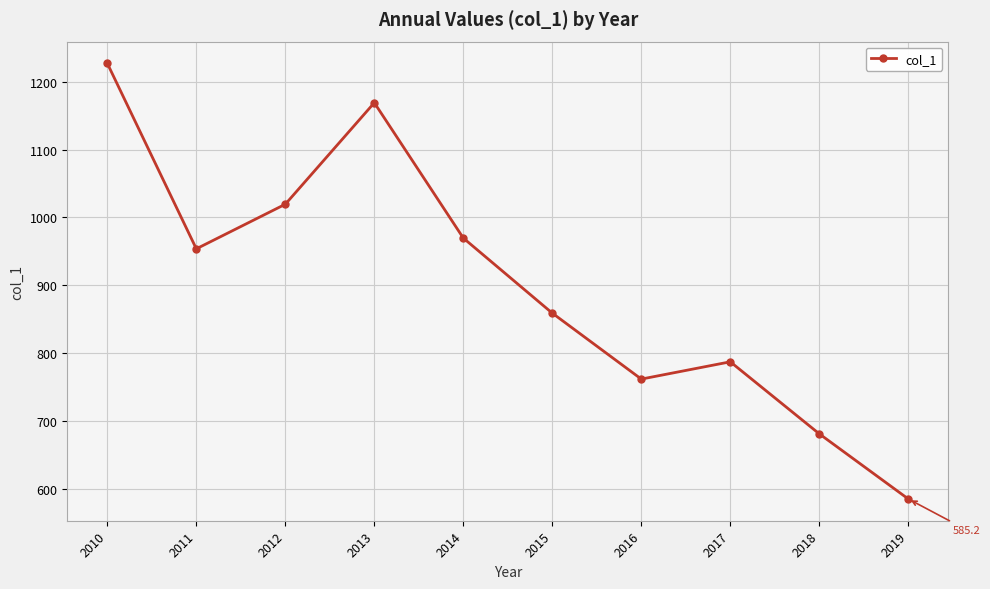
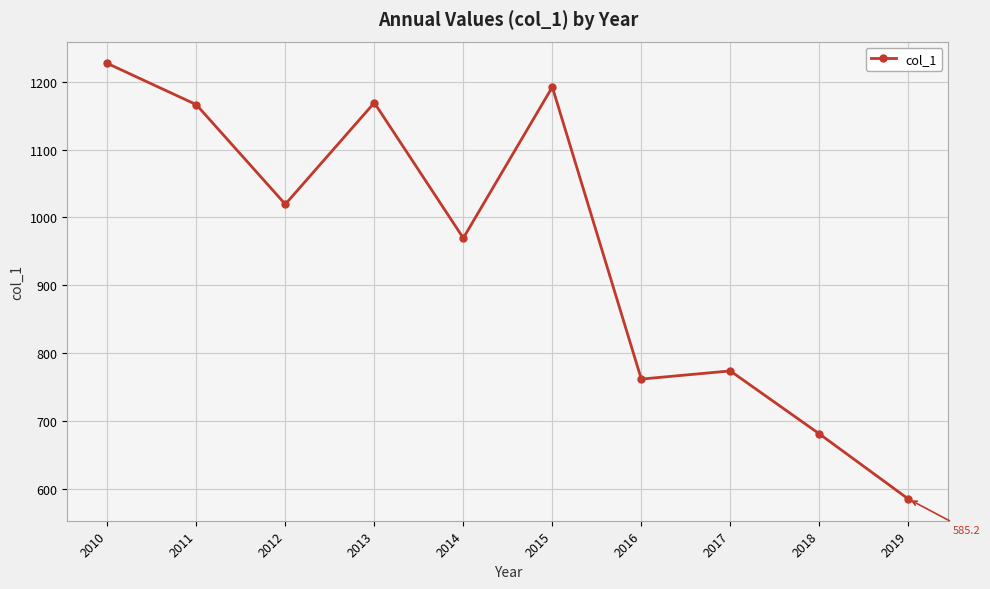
2011: 950 -> 1170
2015: 860 -> 1190
2017: 790 -> 770
